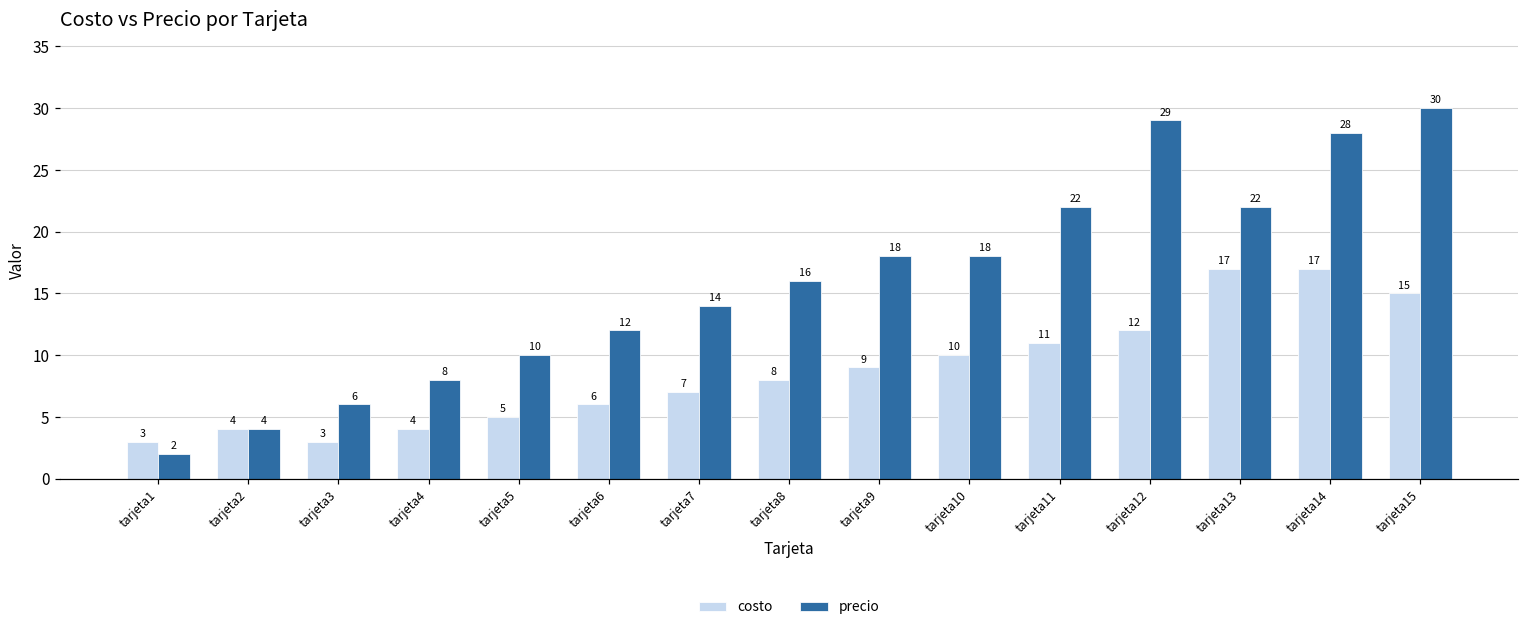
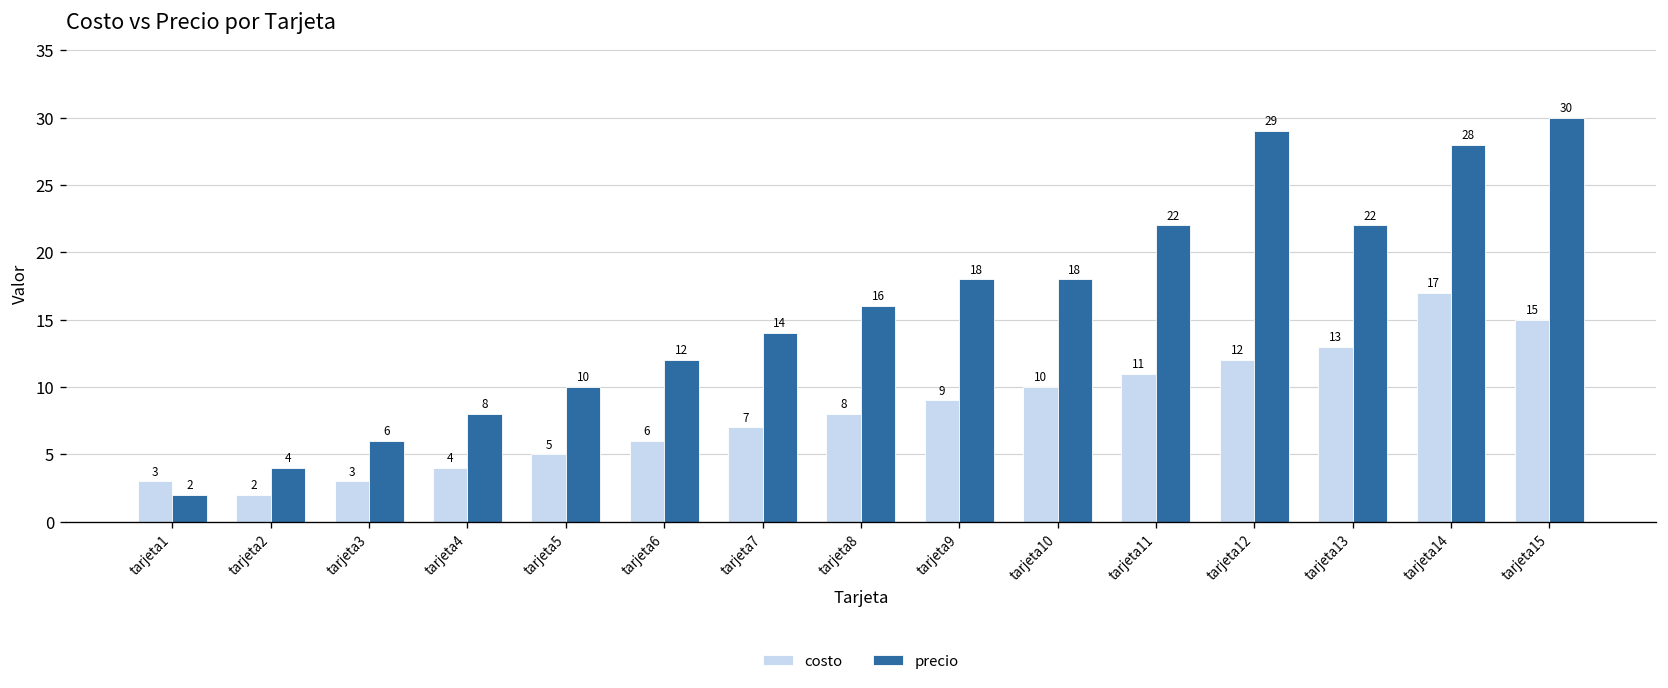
costo, tarjeta2: 4 -> 2
costo, tarjeta13: 17 -> 13
